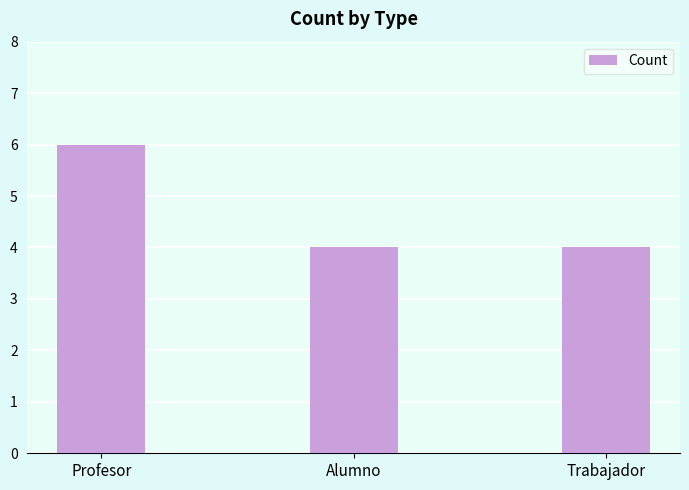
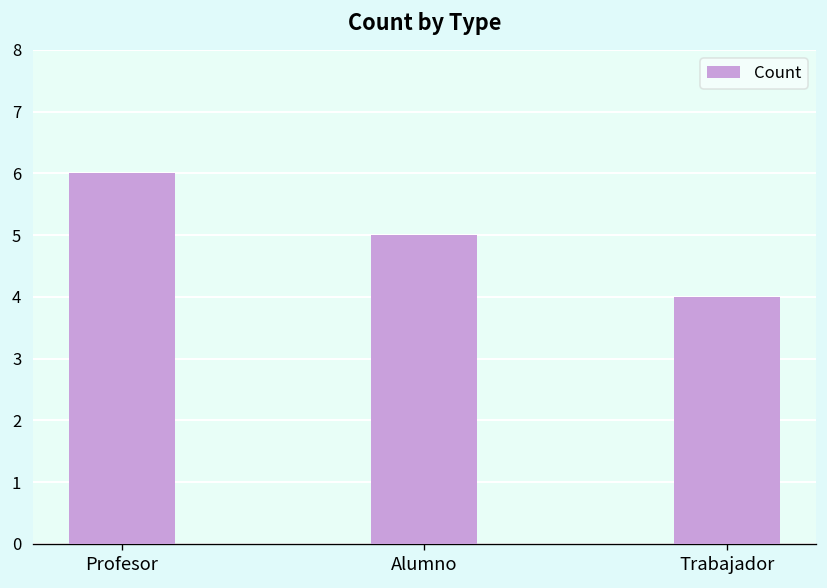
Alumno: 4 -> 5
